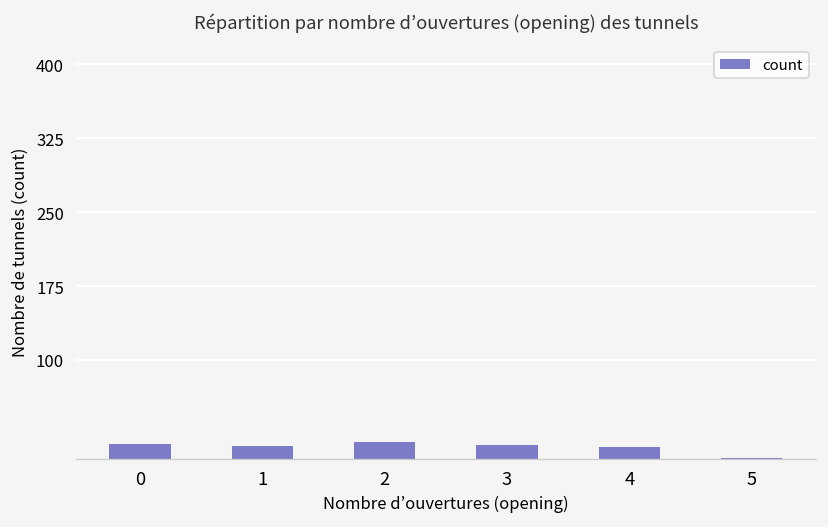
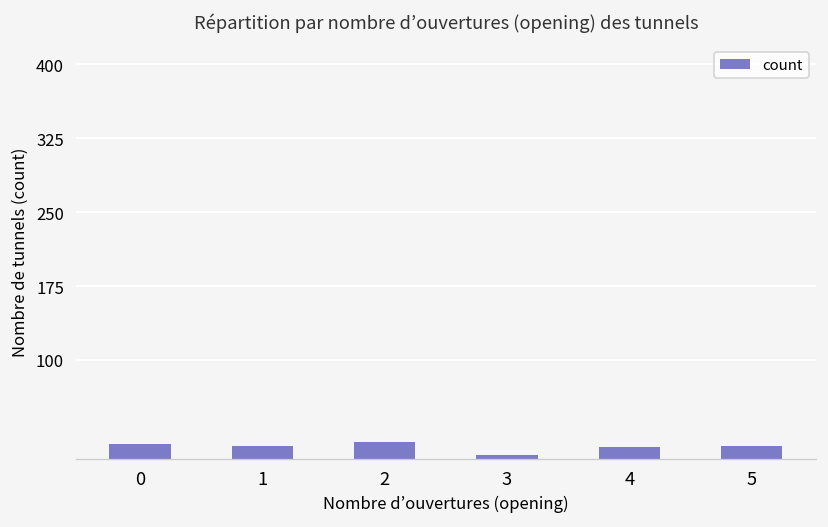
3: 10 -> 0
5: 0 -> 10
